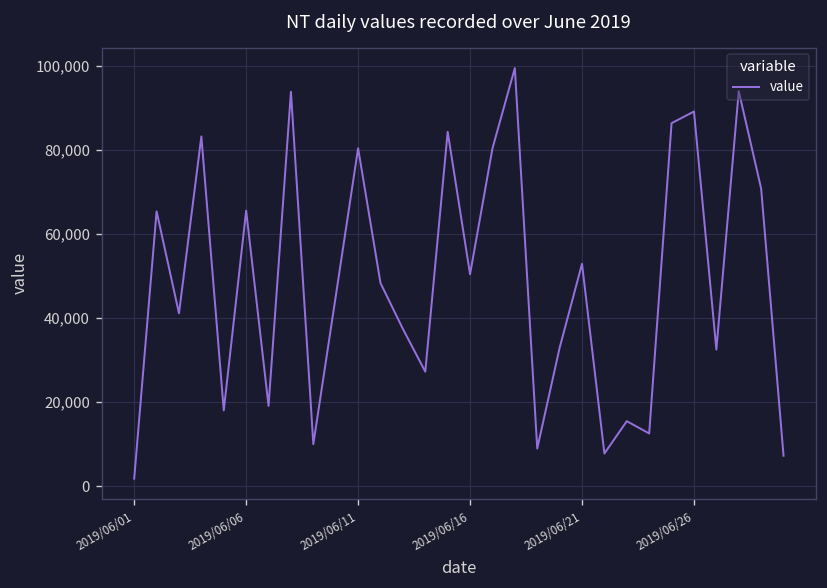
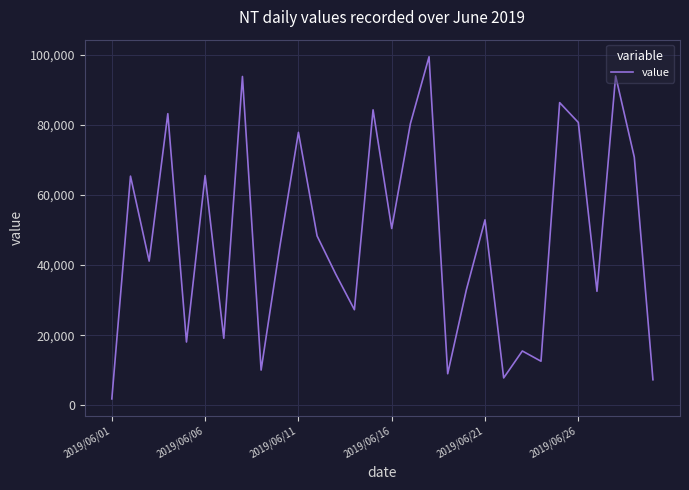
2019/06/11: 80,000 -> 78,000
2019/06/26: 89,000 -> 81,000
